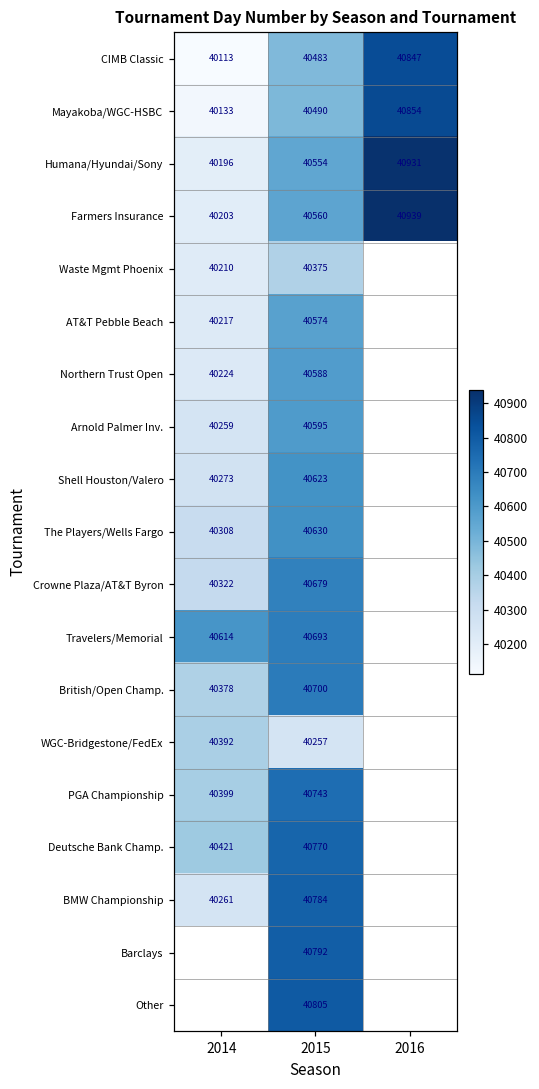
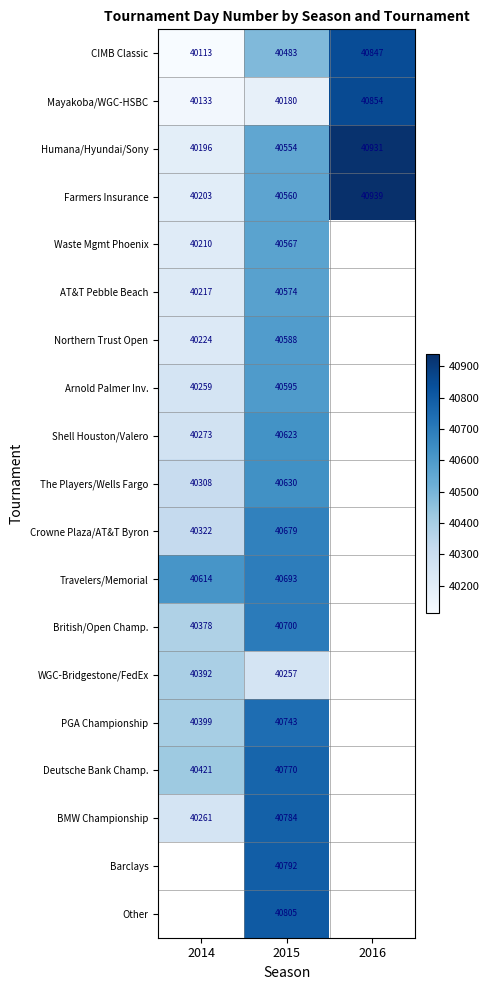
Mayakoba/WGC-HSBC, 2015: 40490 -> 40180
Waste Mgmt Phoenix, 2015: 40375 -> 40567
